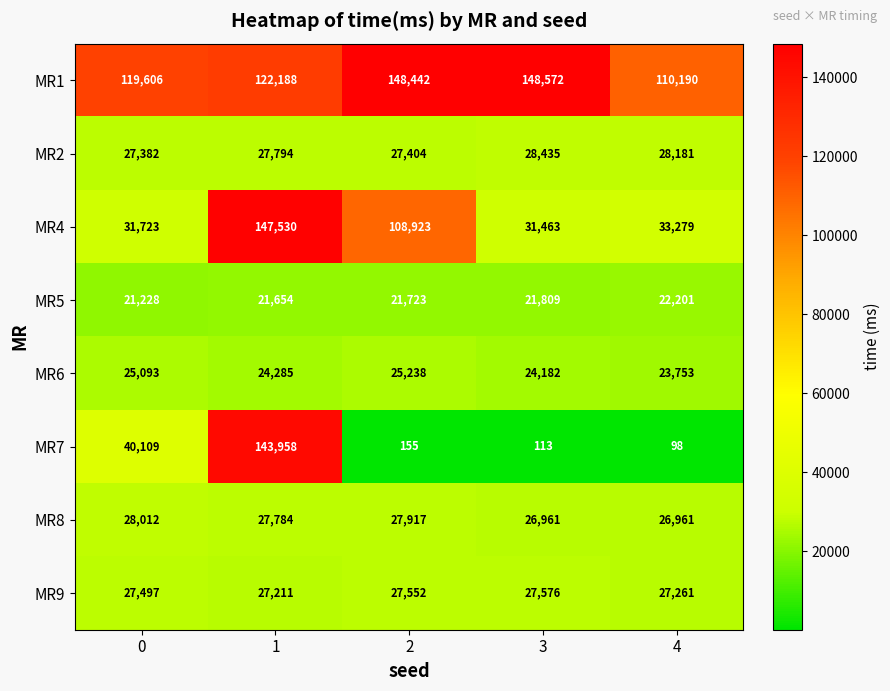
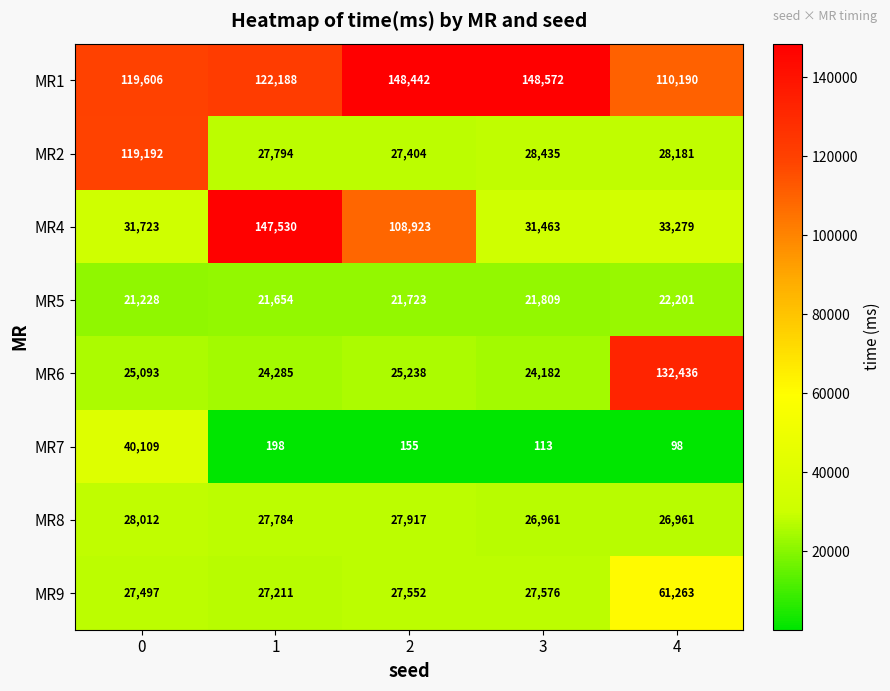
MR2, 0: 27,382 -> 119,192
MR6, 4: 23,753 -> 132,436
MR7, 1: 143,958 -> 198
MR9, 4: 27,261 -> 61,263
